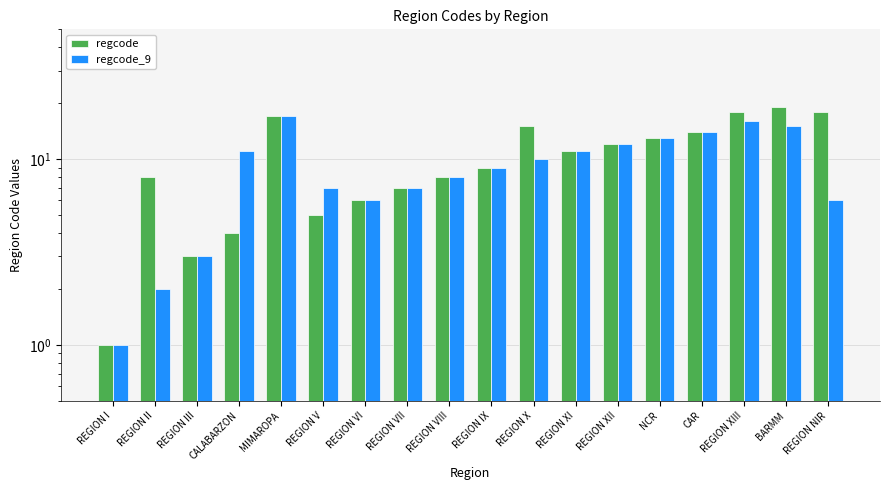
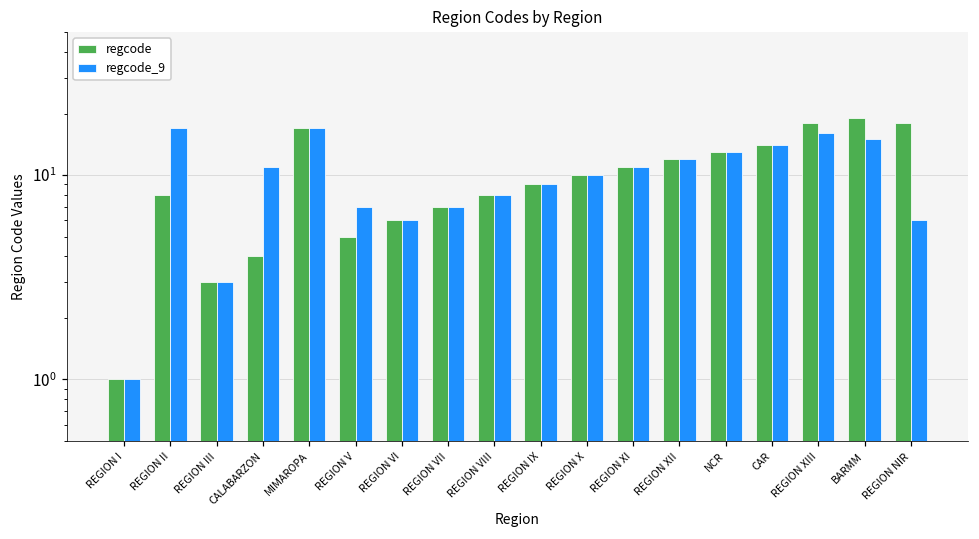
regcode_9, REGION II: 2 -> 17
regcode, REGION X: 15 -> 10
